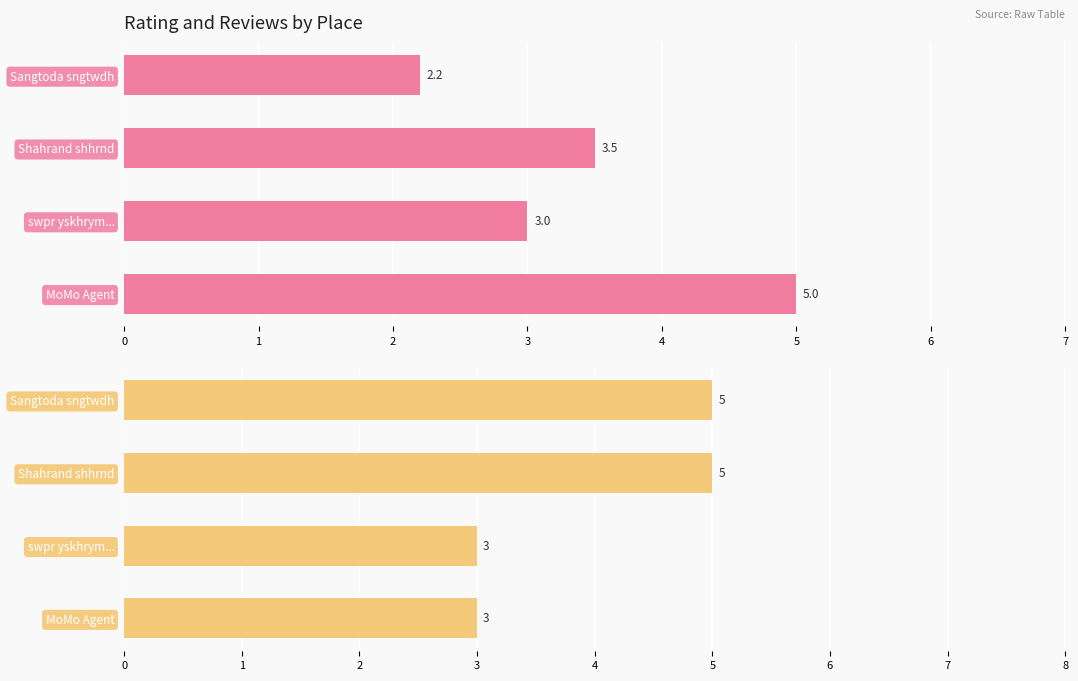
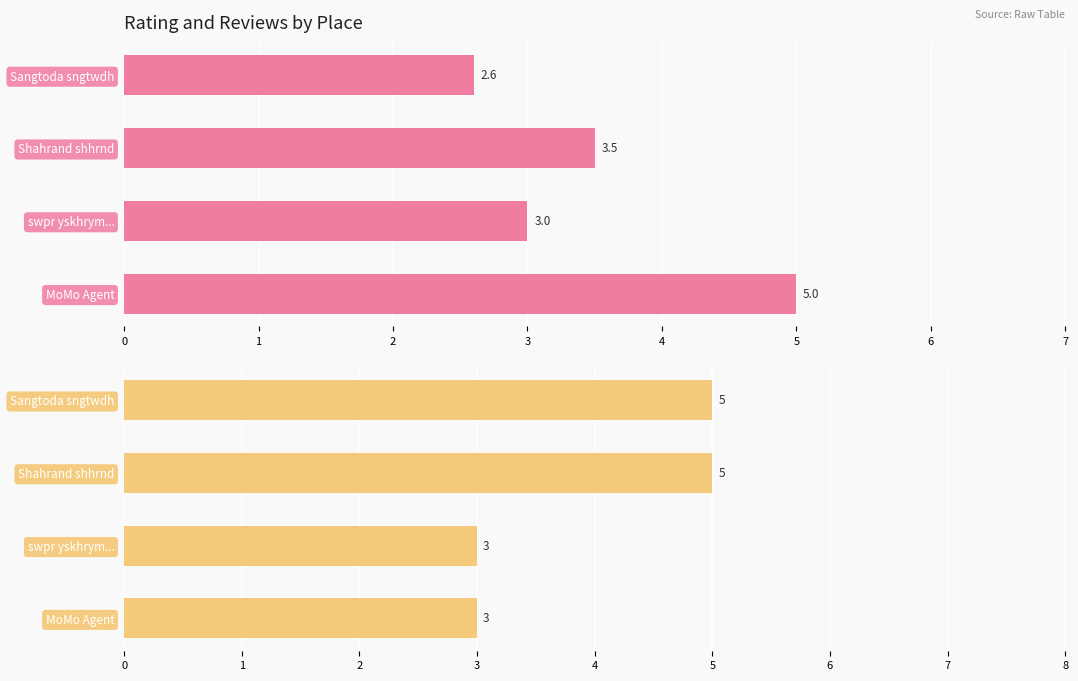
Rating and Reviews by Place, Sangtoda sngtwdh: 2.2 -> 2.6
